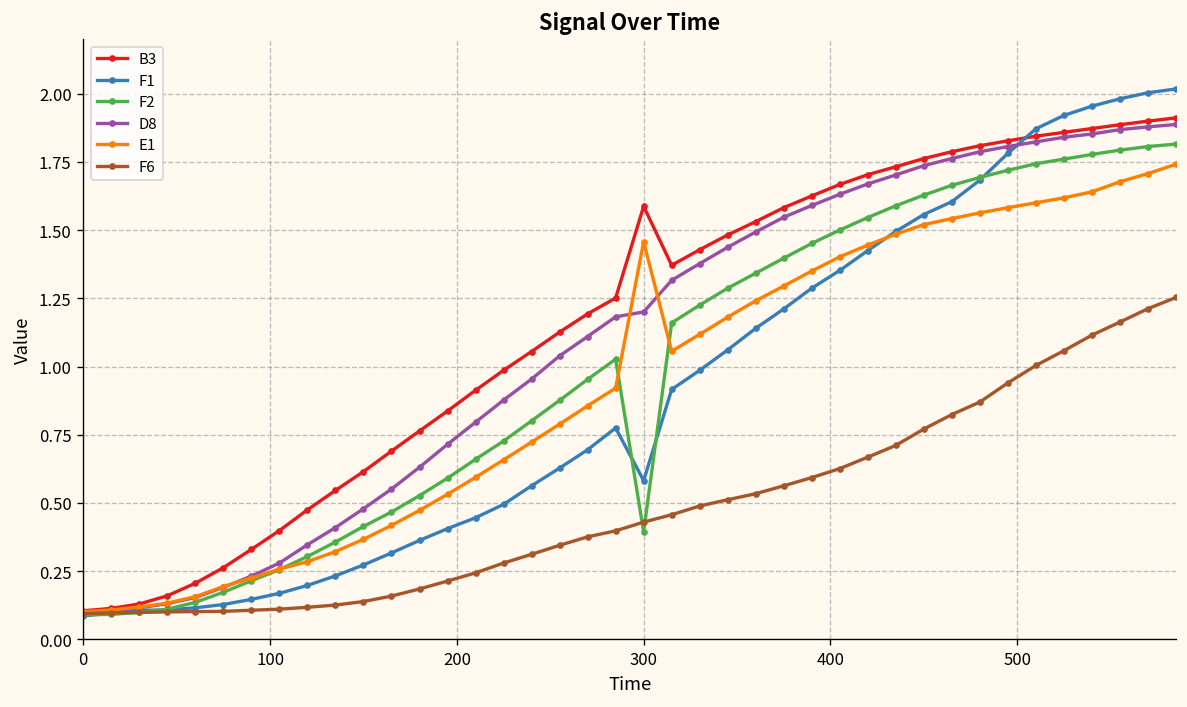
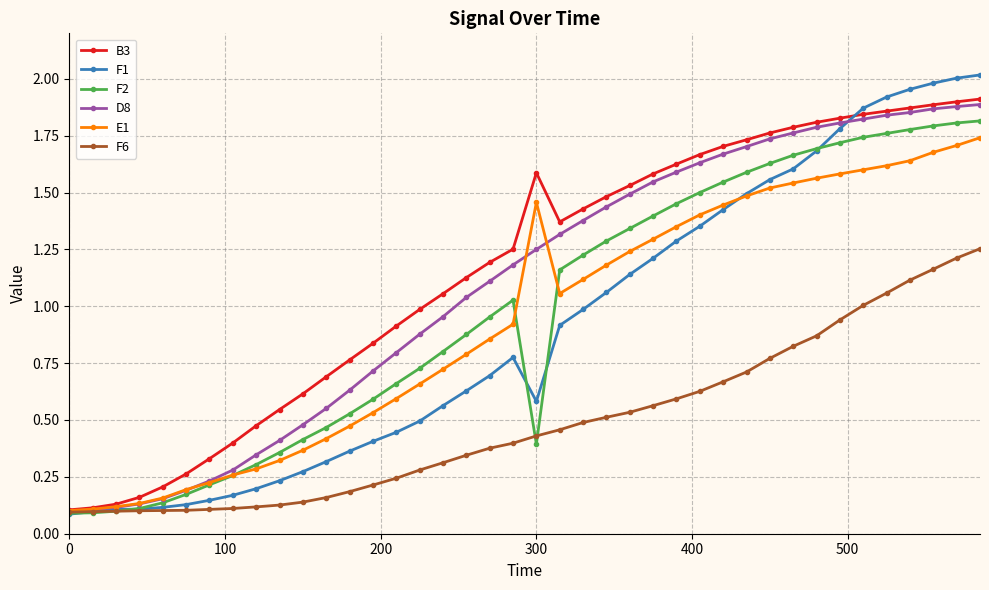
D8, 300: 1.20 -> 1.25
